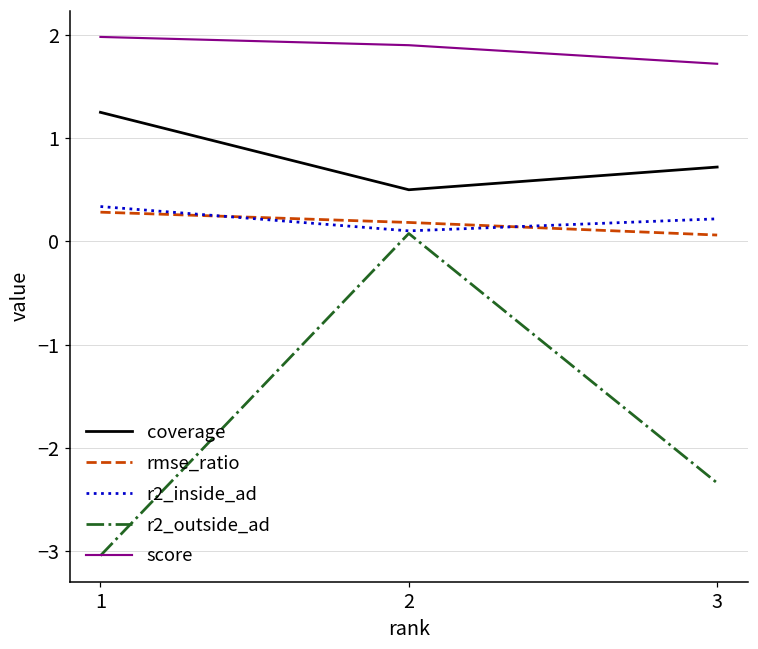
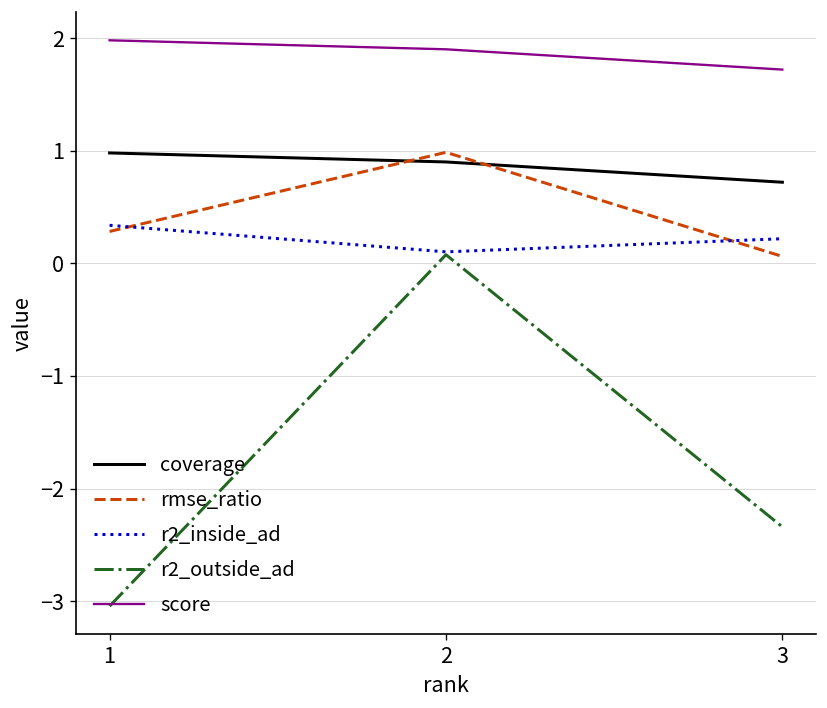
coverage, 1: 1.3 -> 1.0
coverage, 2: 0.5 -> 0.9
rmse_ratio, 2: 0.2 -> 1.0
